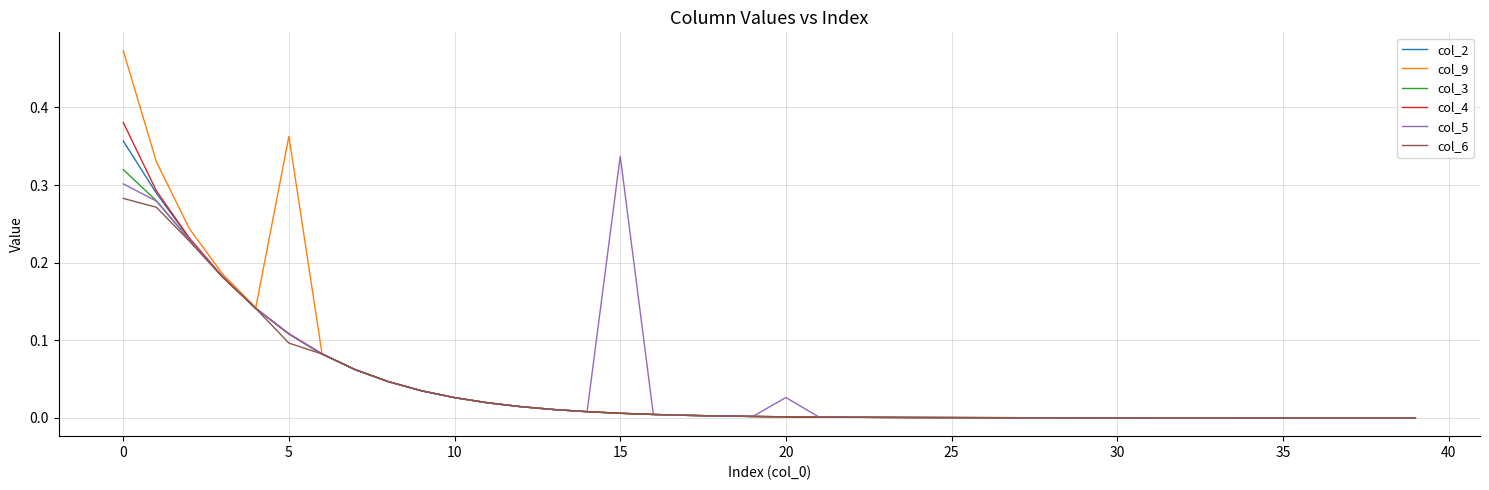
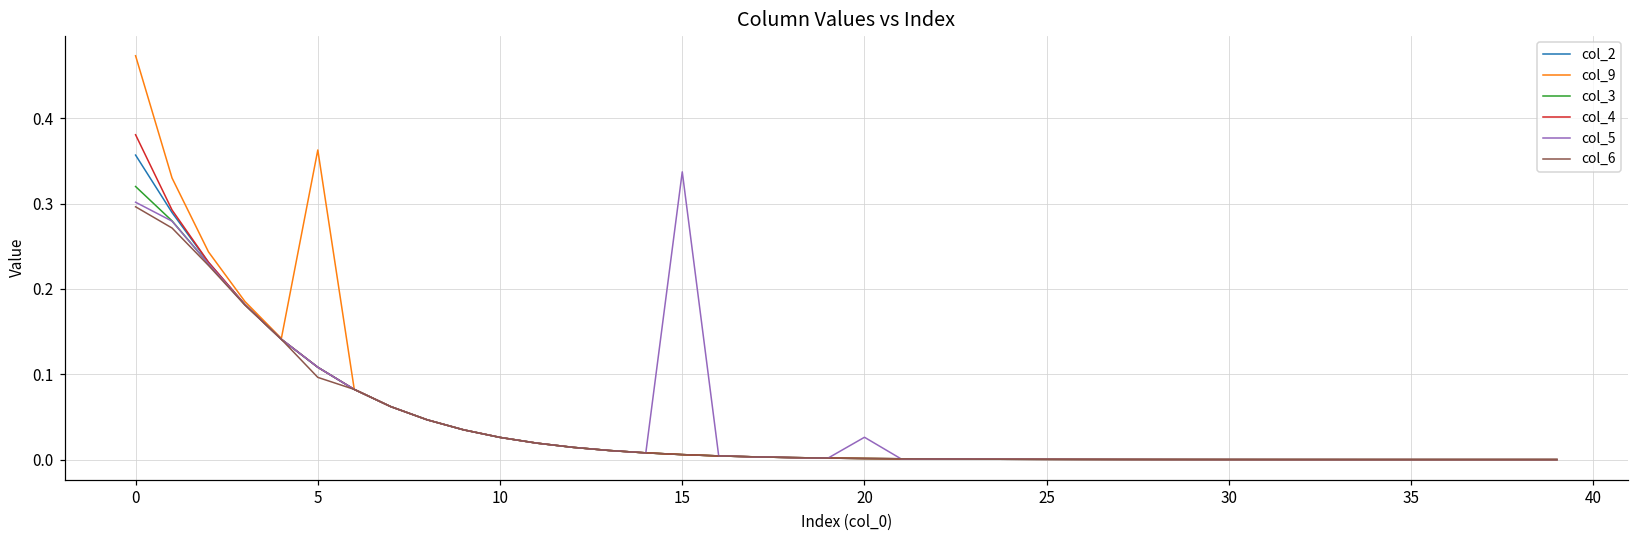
col_6, 0: 0.28 -> 0.30
